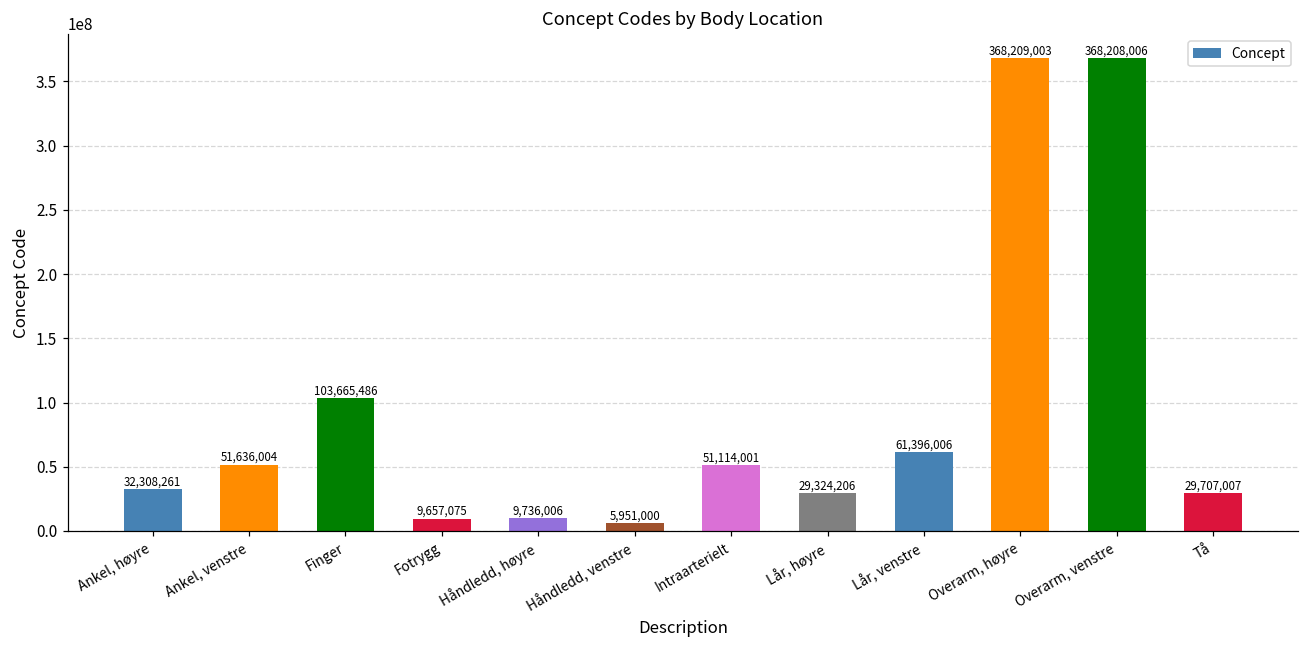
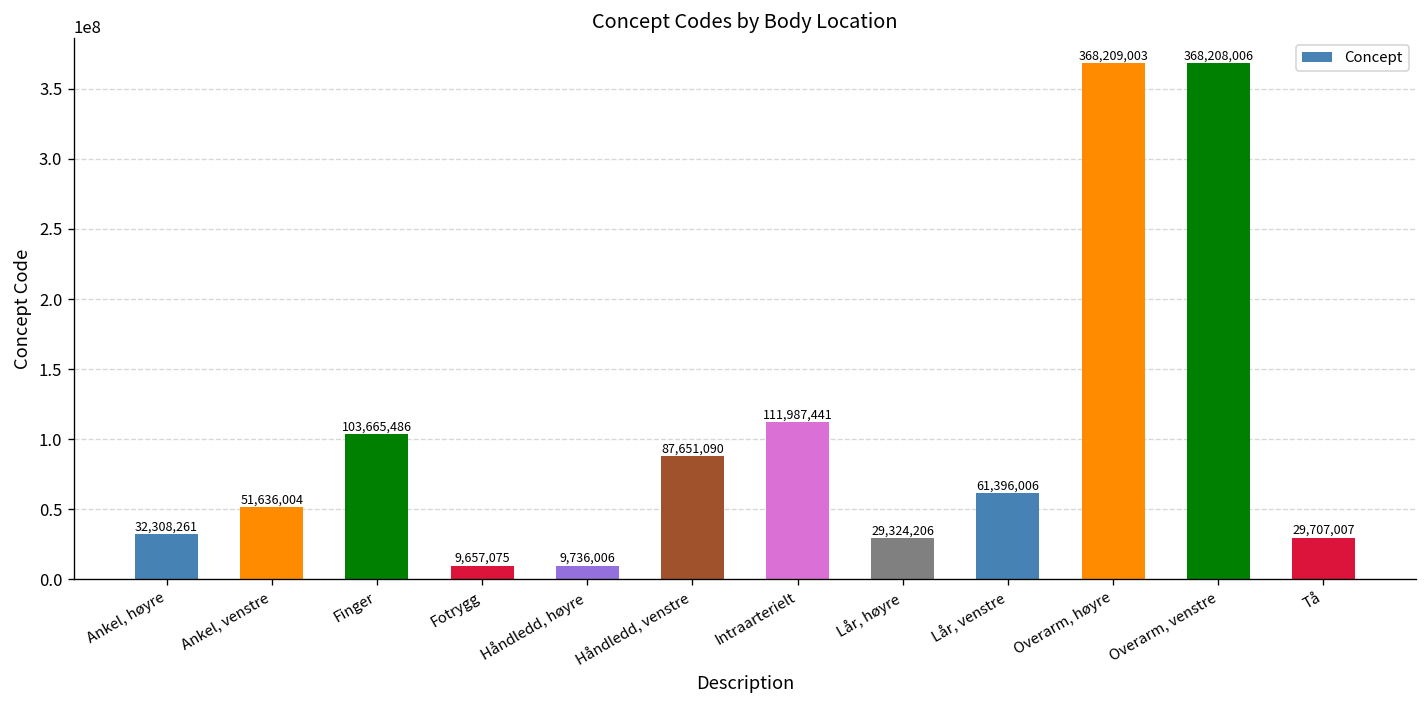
Håndledd, venstre: 5,951,000 -> 87,651,090
Intraarterielt: 51,114,001 -> 111,987,441
